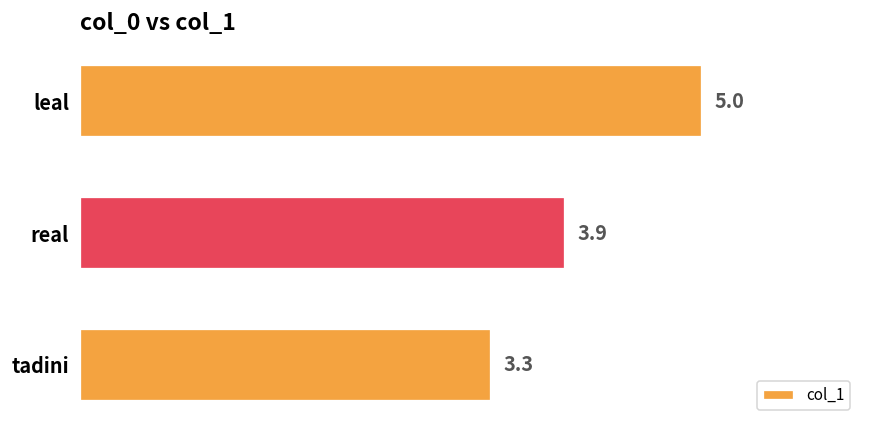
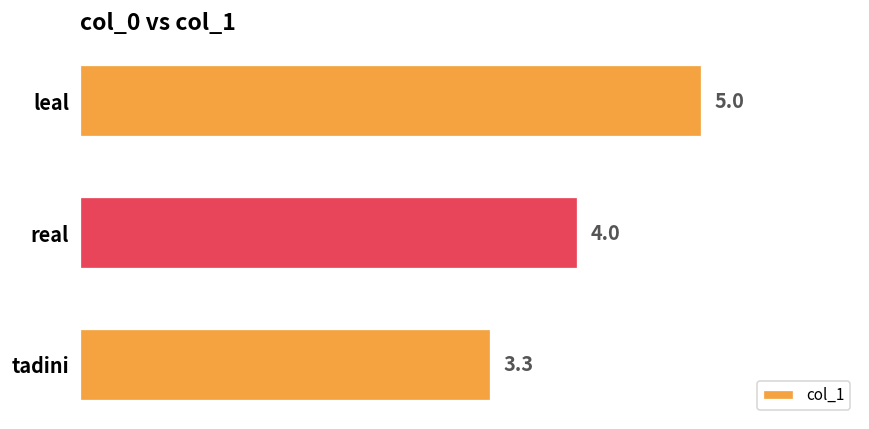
real: 3.9 -> 4.0
